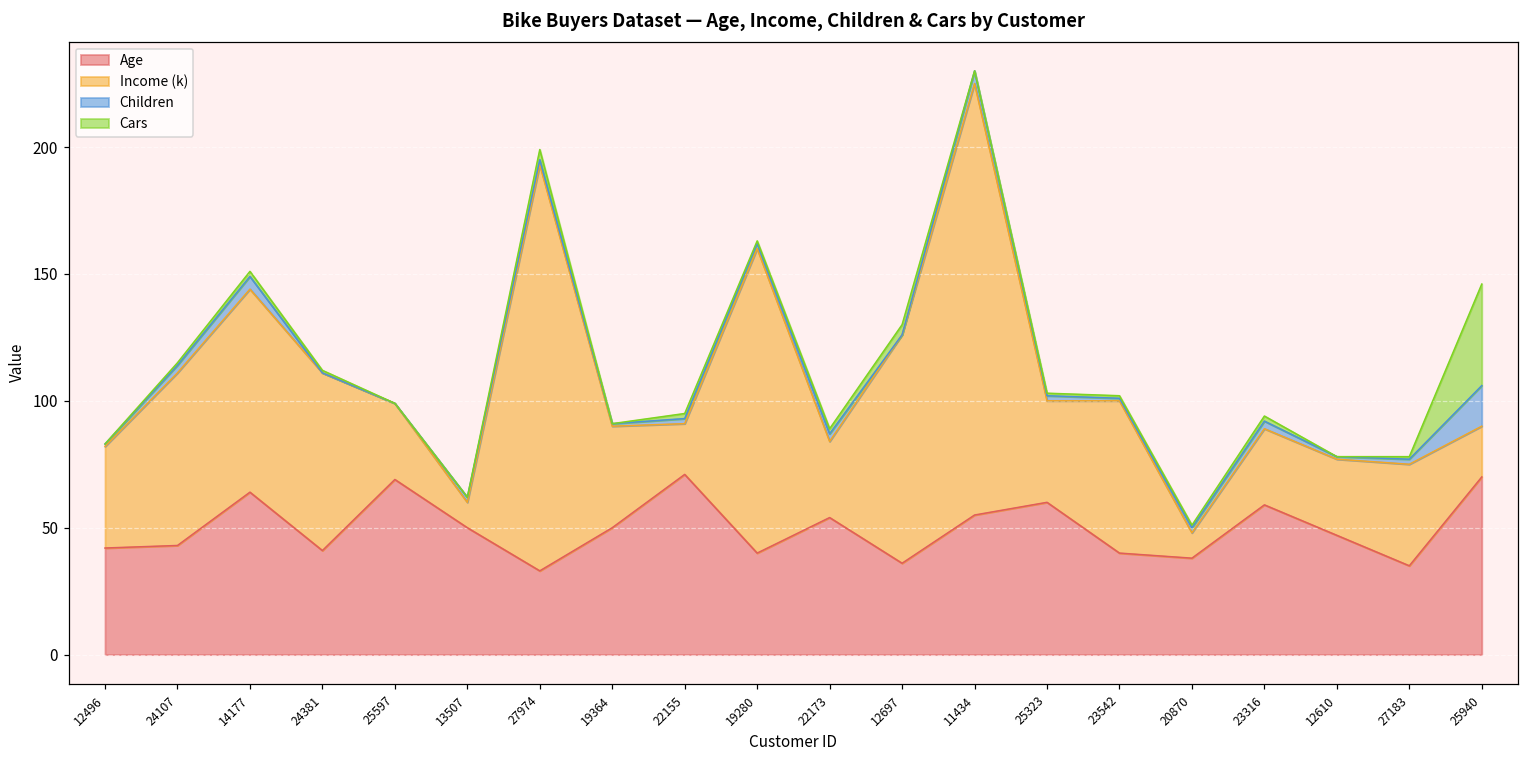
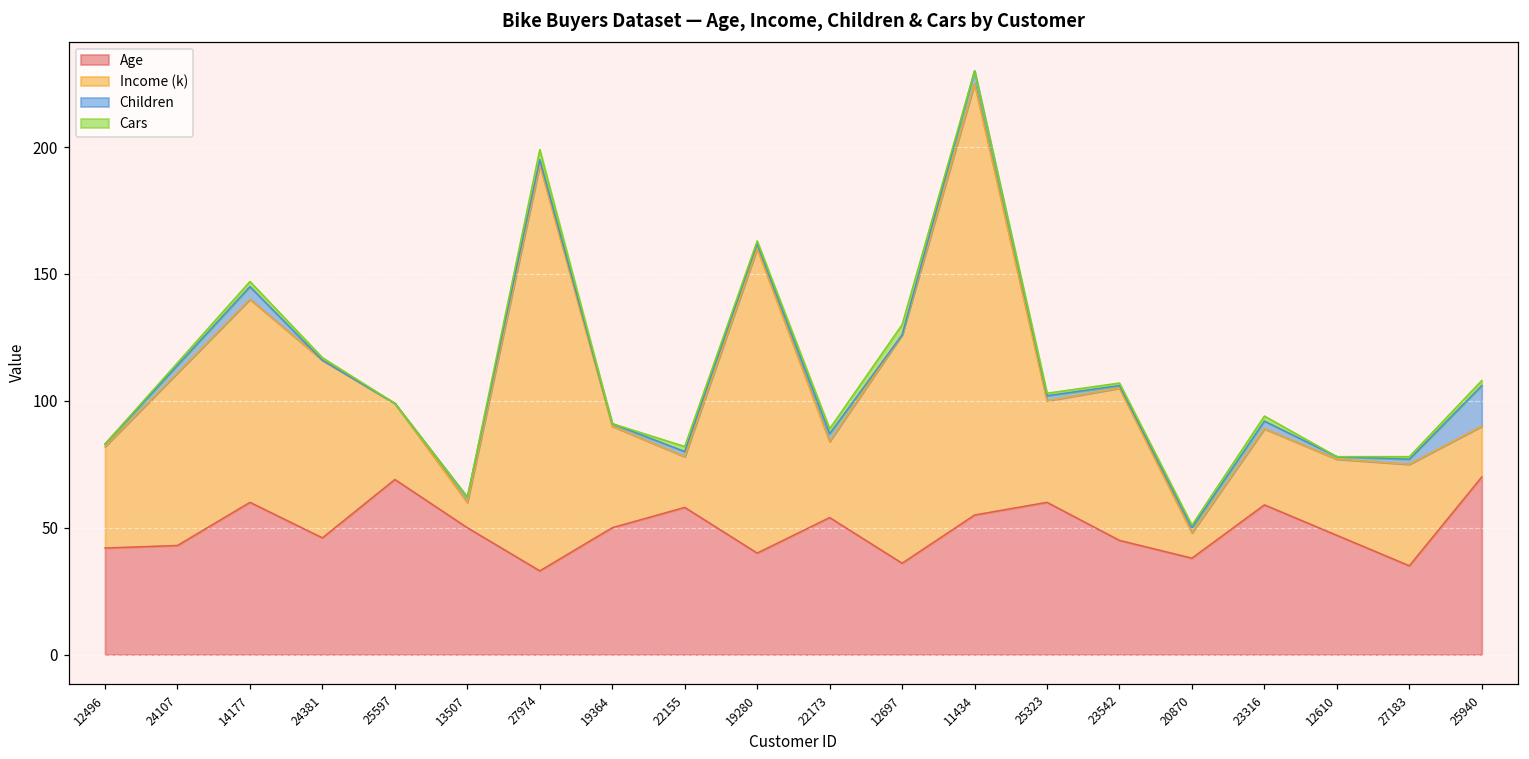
Age, 14177: 64 -> 60
Age, 24381: 41 -> 46
Age, 22155: 71 -> 58
Age, 23542: 40 -> 45
Cars, 25940: 40 -> 2
